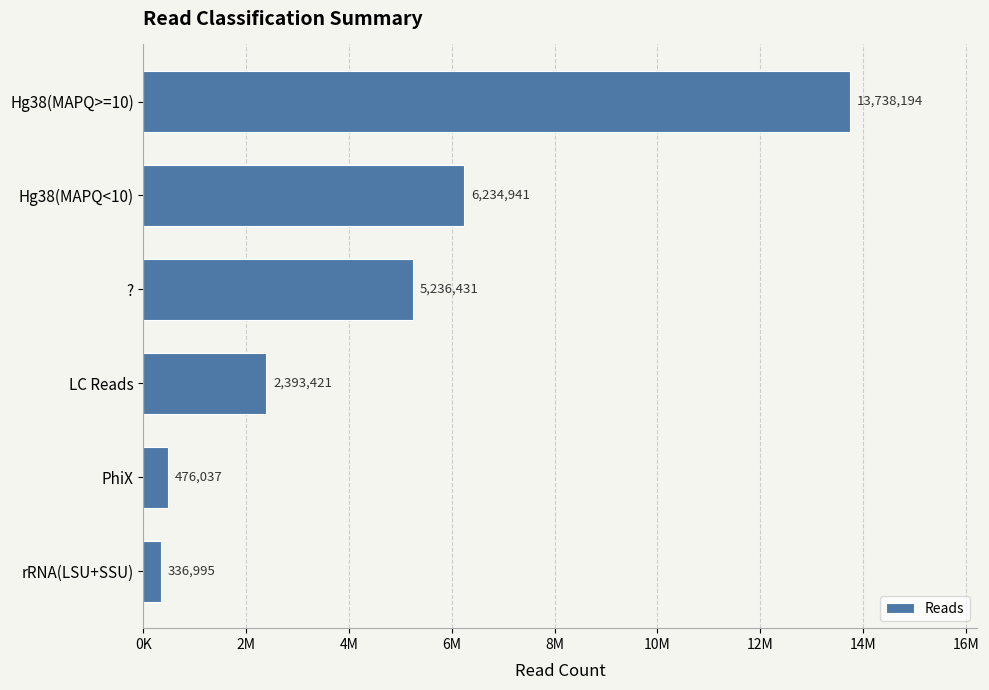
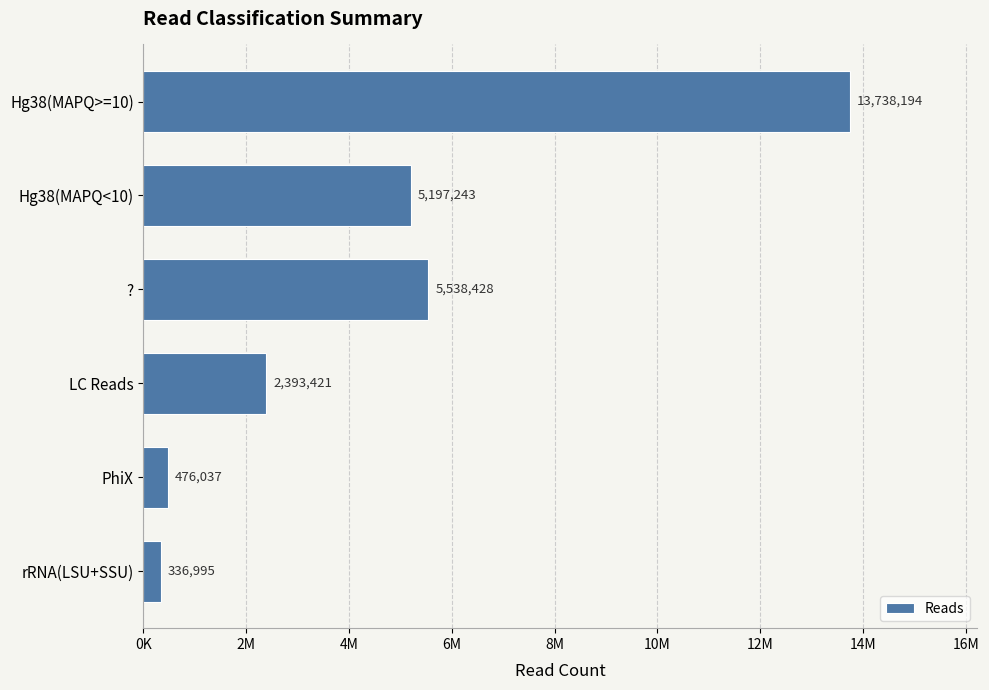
Hg38(MAPQ<10): 6,234,941 -> 5,197,243
?: 5,236,431 -> 5,538,428
